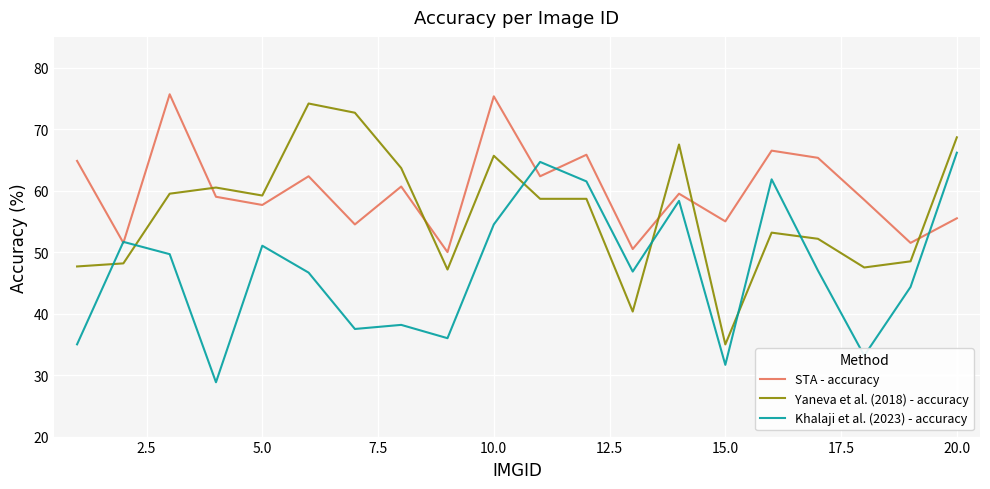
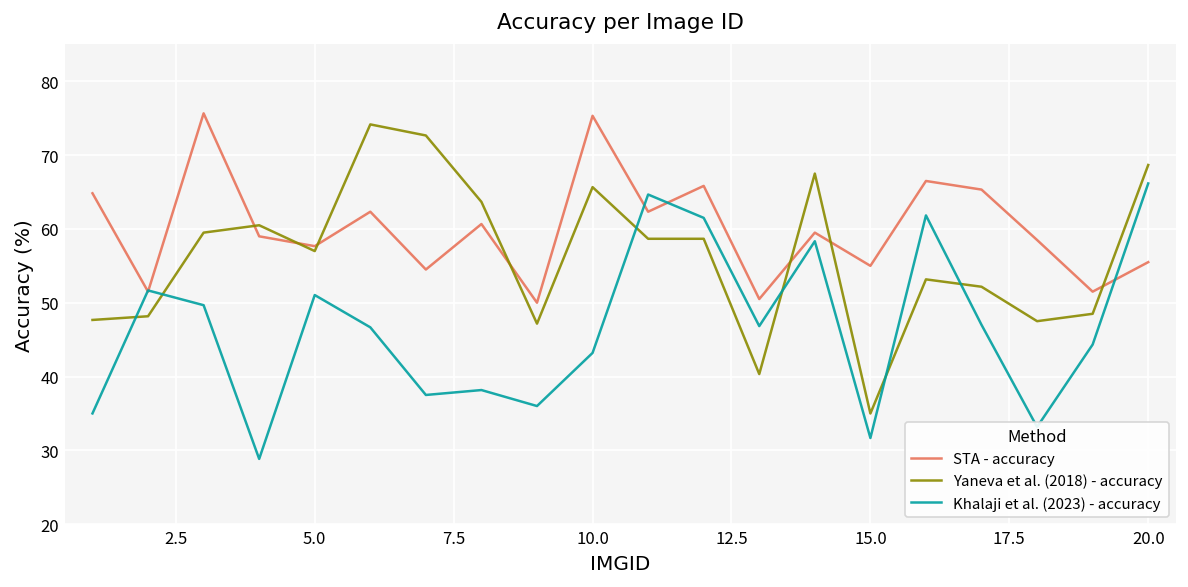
Yaneva et al. (2018) - accuracy, 5.0: 59 -> 57
Khalaji et al. (2023) - accuracy, 10.0: 55 -> 43
